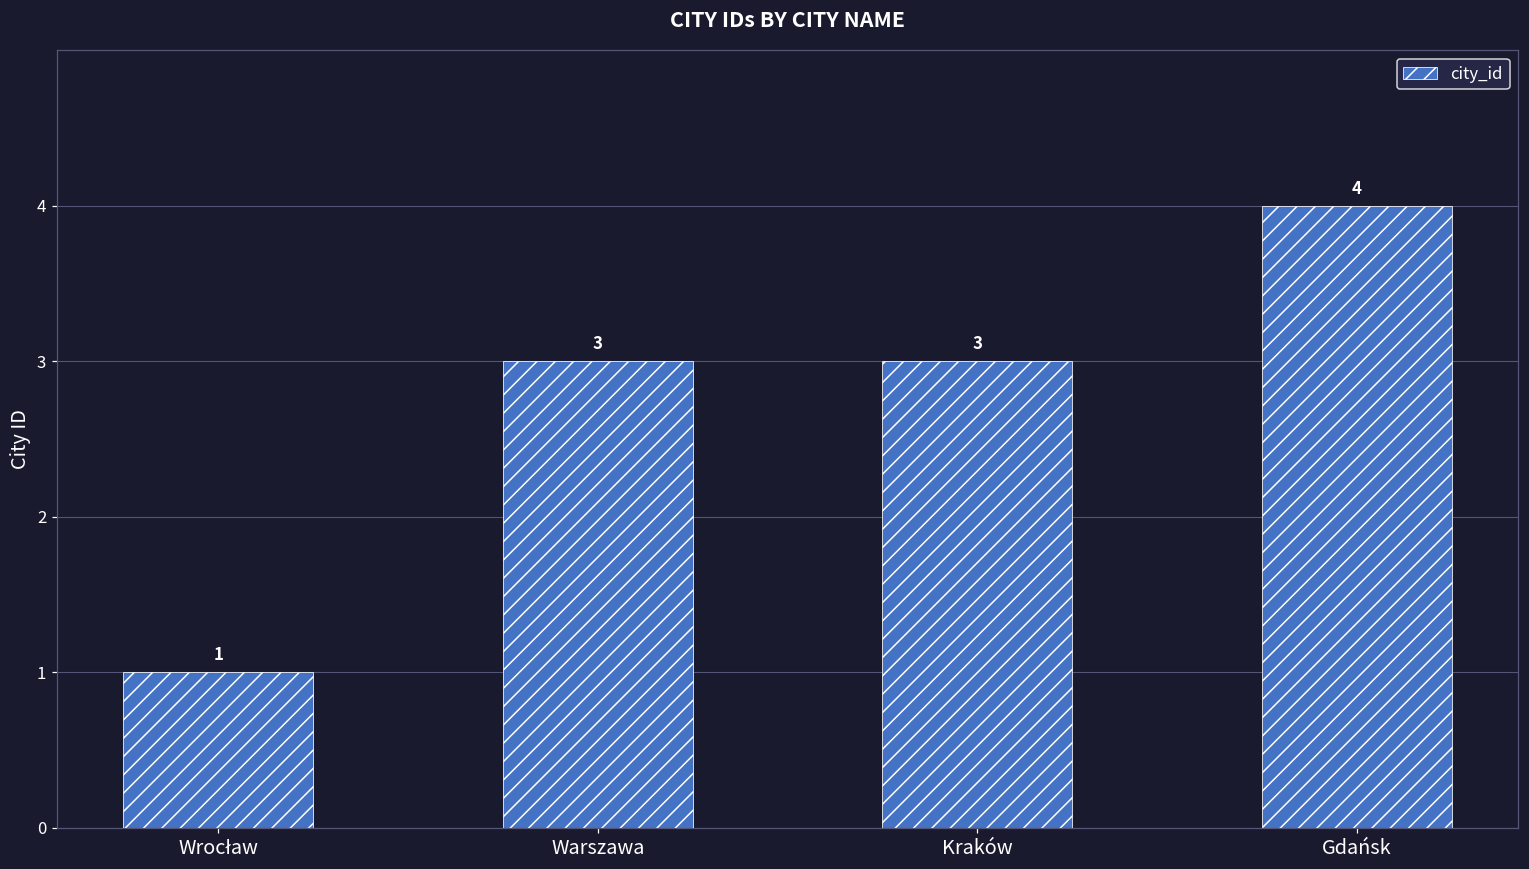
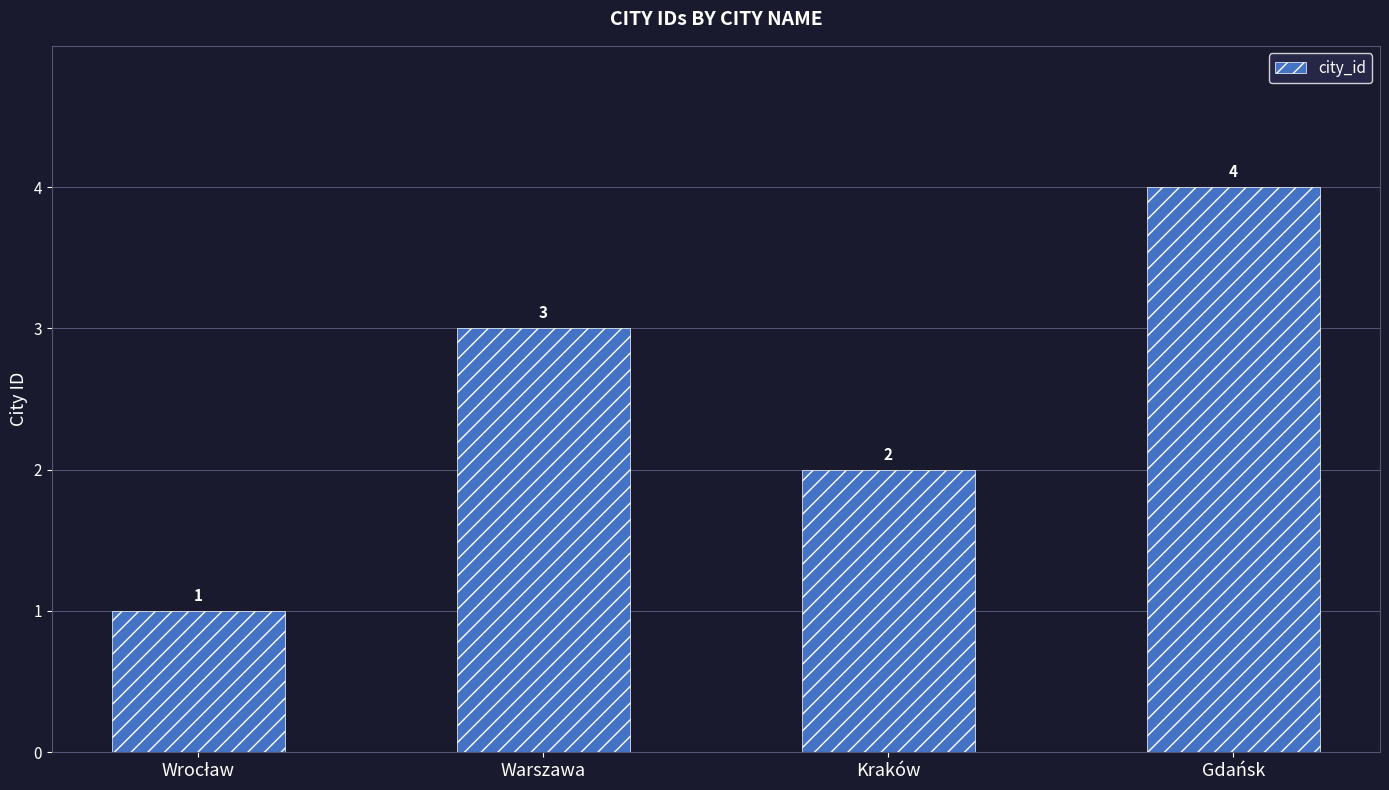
Kraków: 3 -> 2
